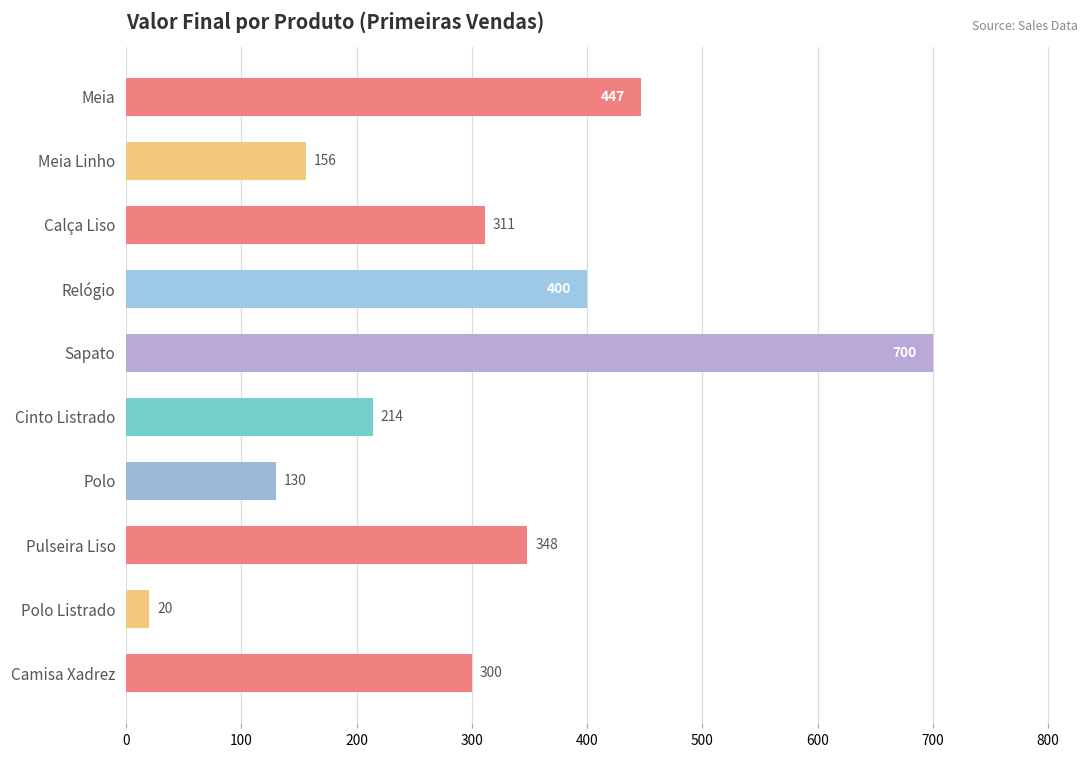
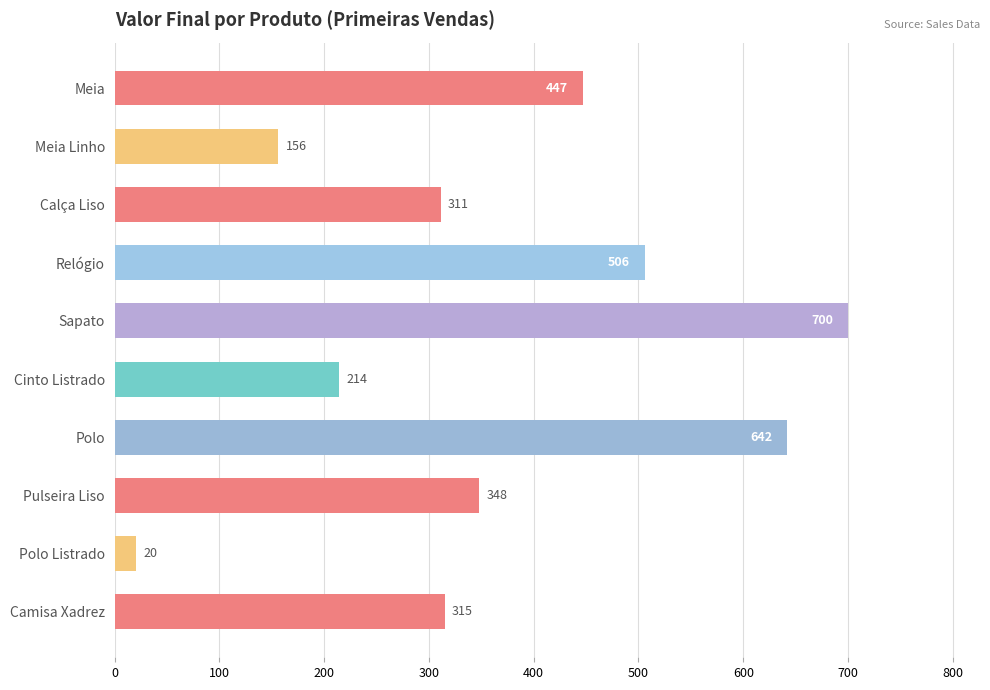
Relógio: 400 -> 506
Polo: 130 -> 642
Camisa Xadrez: 300 -> 315
